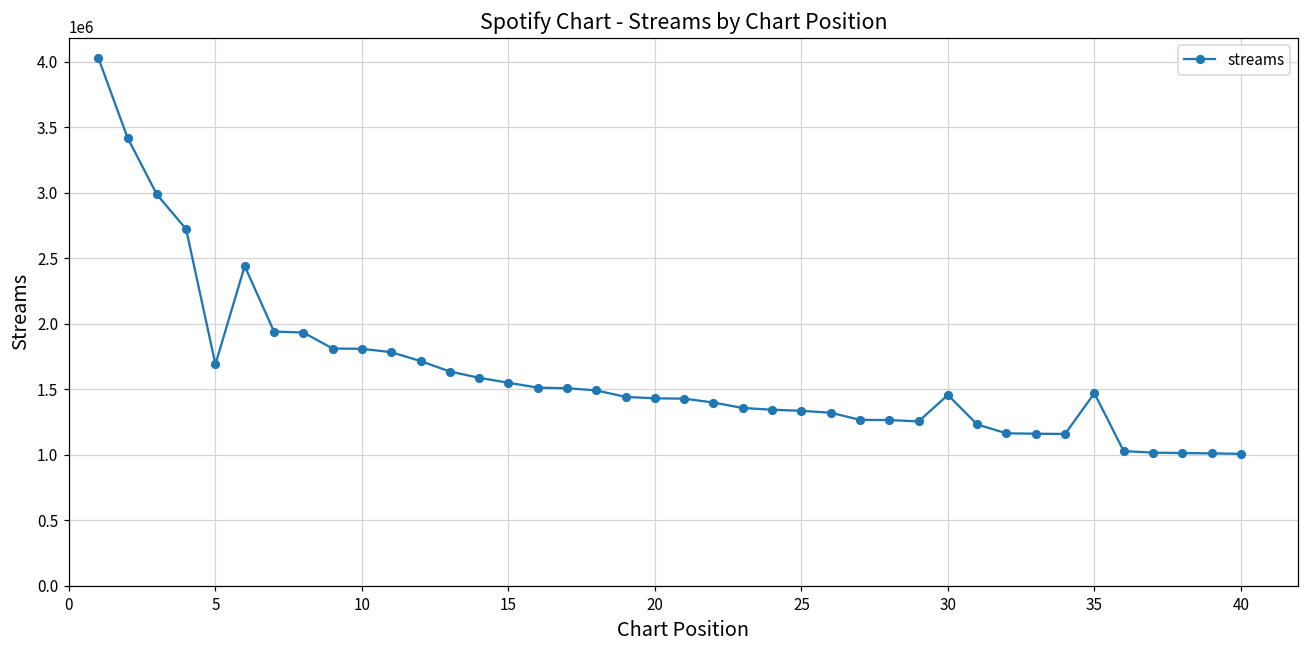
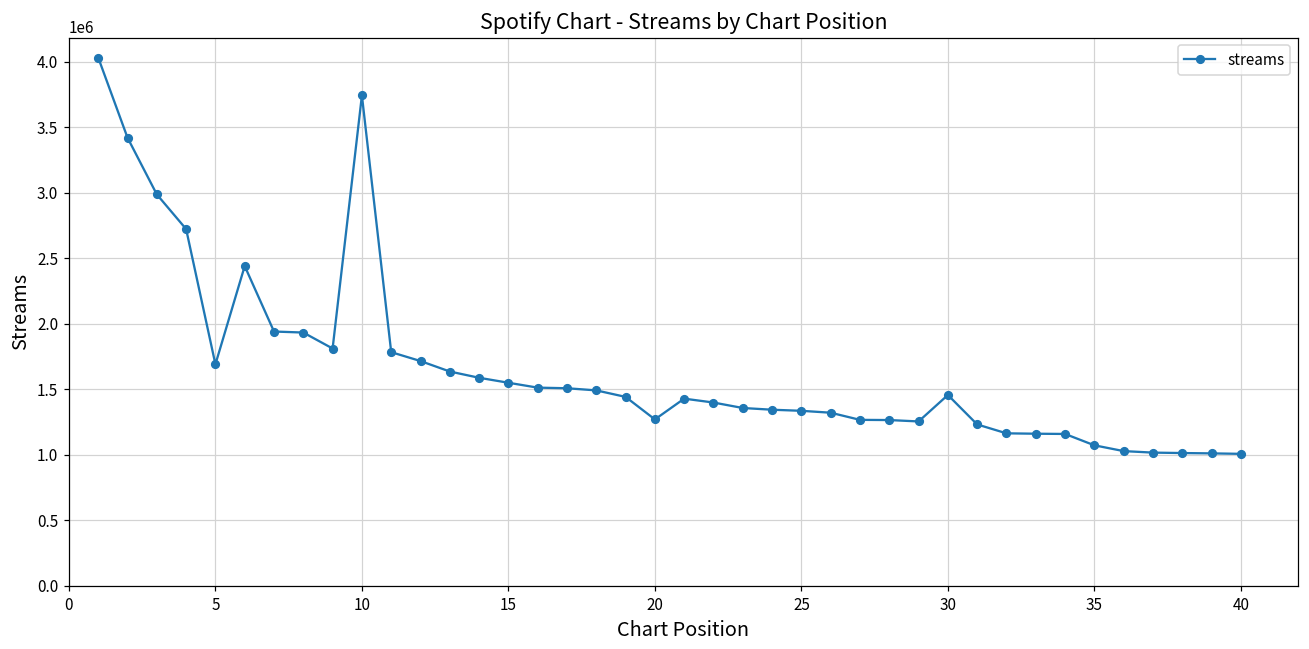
10: 1810000 -> 3740000
20: 1430000 -> 1270000
35: 1470000 -> 1070000
